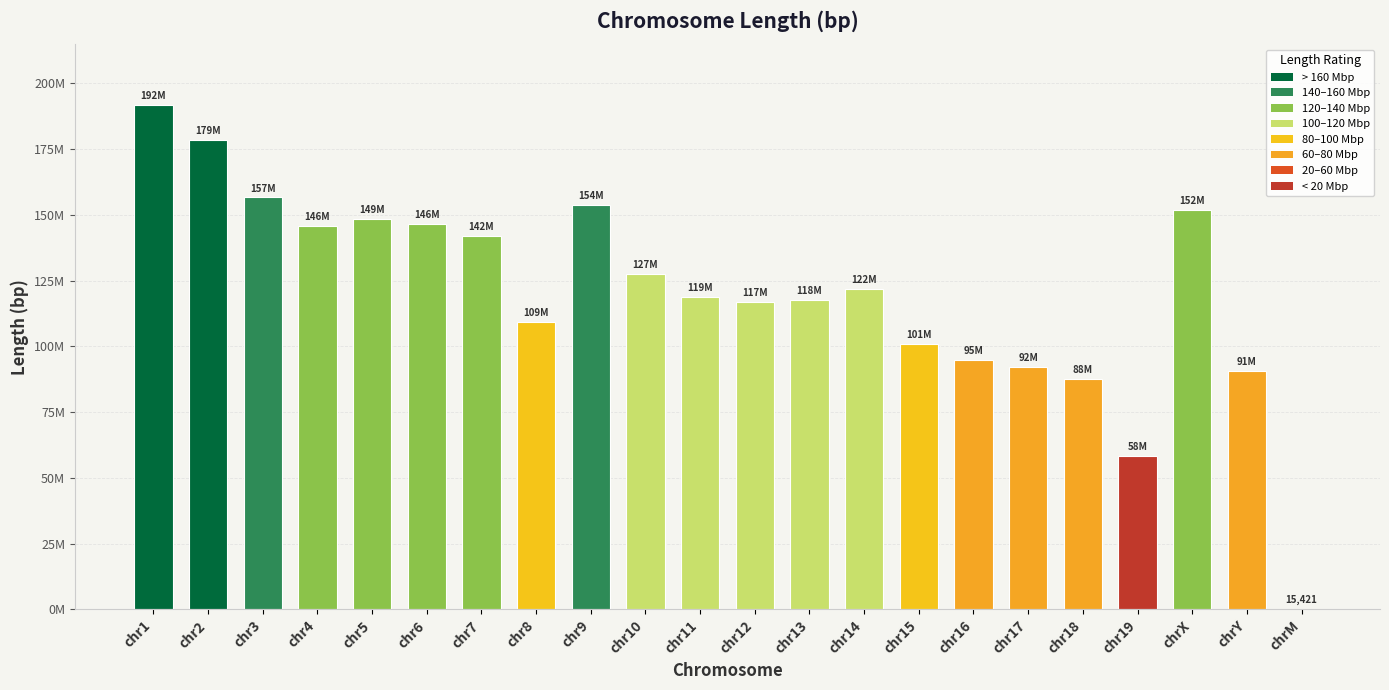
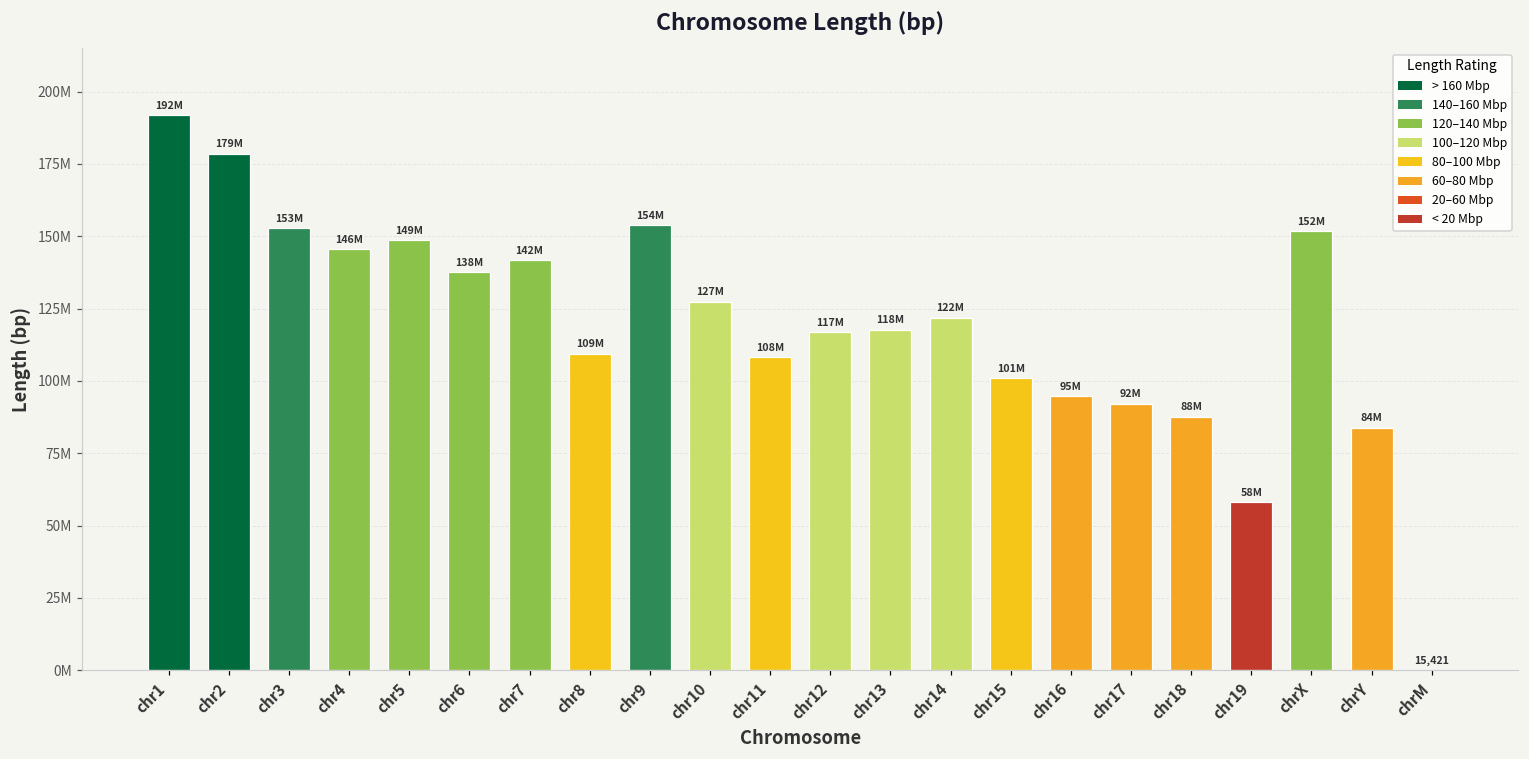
chr3: 157M -> 153M
chr6: 146M -> 138M
chr11: 119M -> 108M
chrY: 91M -> 84M
